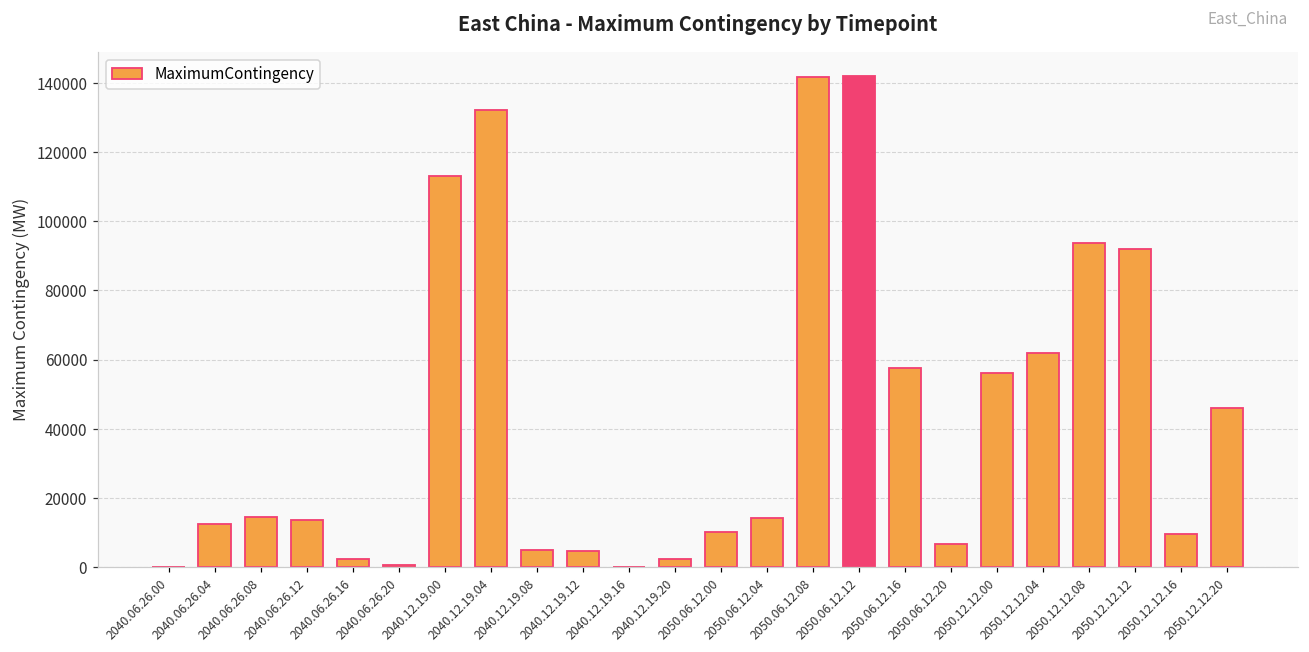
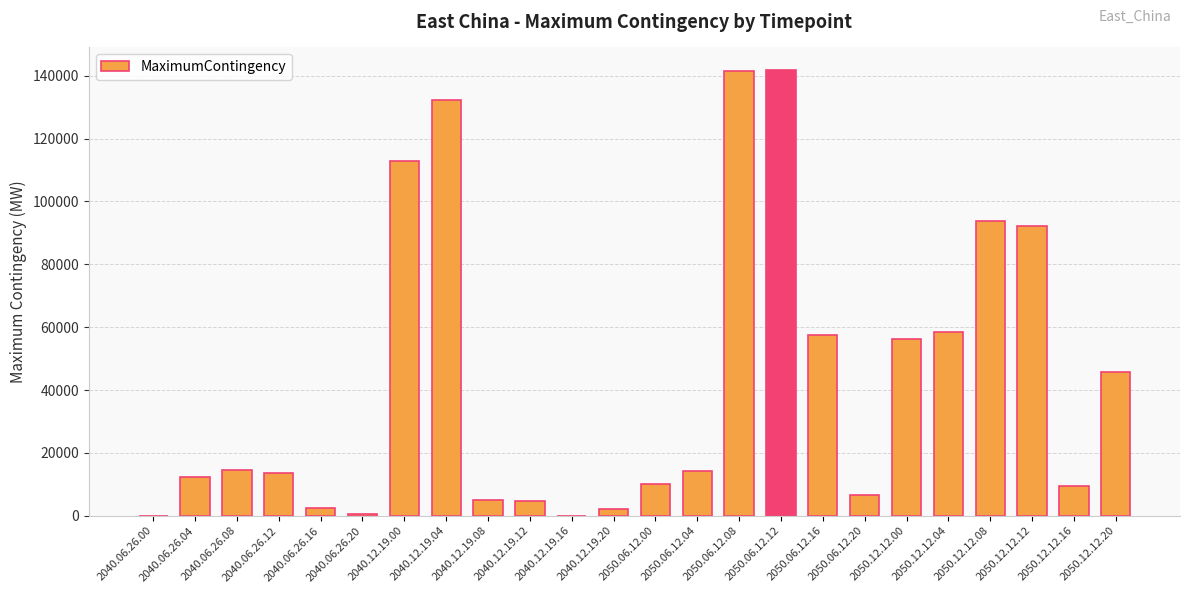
2050.12.12.04: 62000 -> 58000
